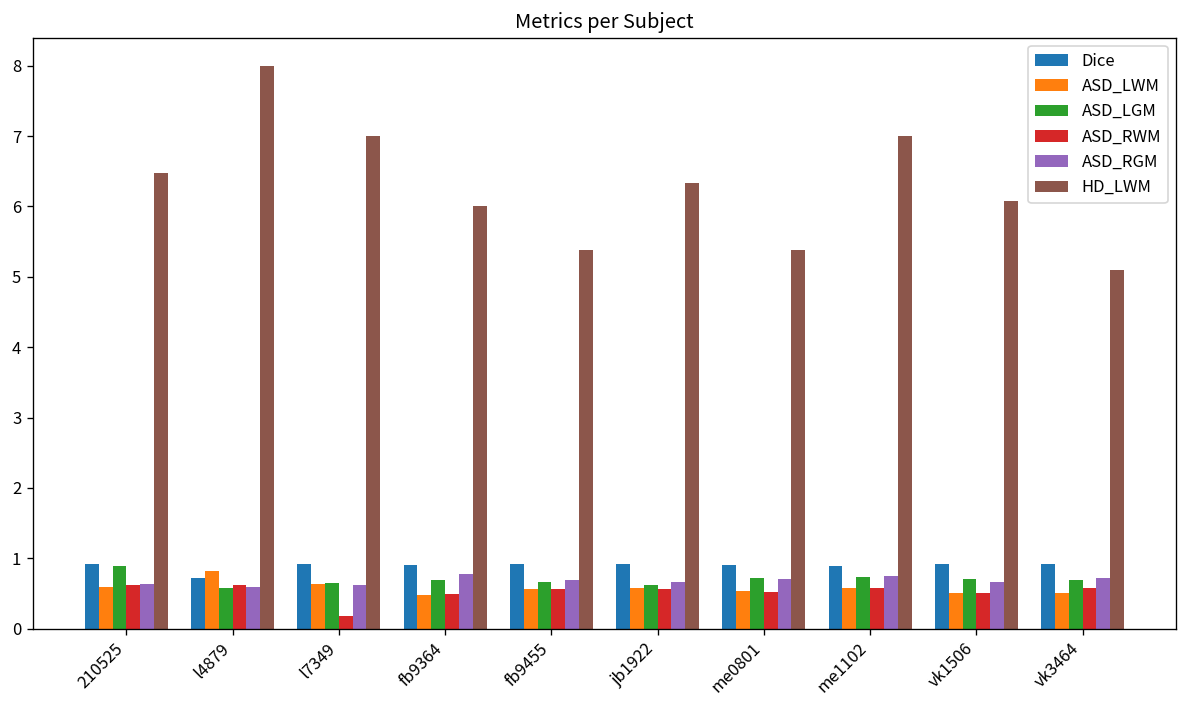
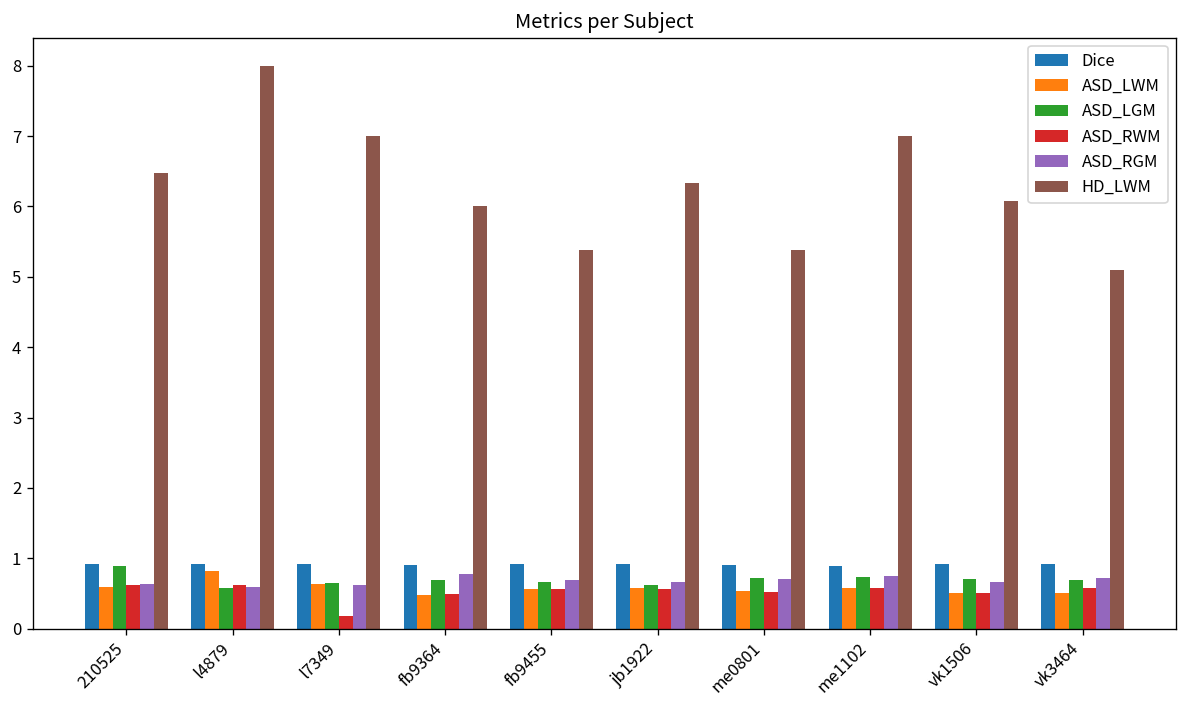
Dice, l4879: 0.7 -> 0.9
